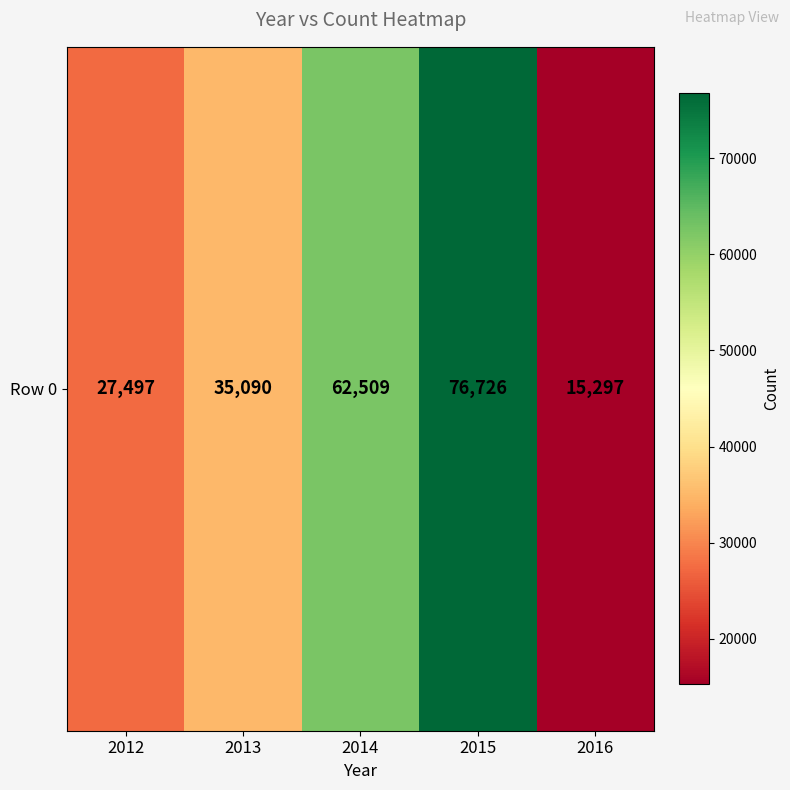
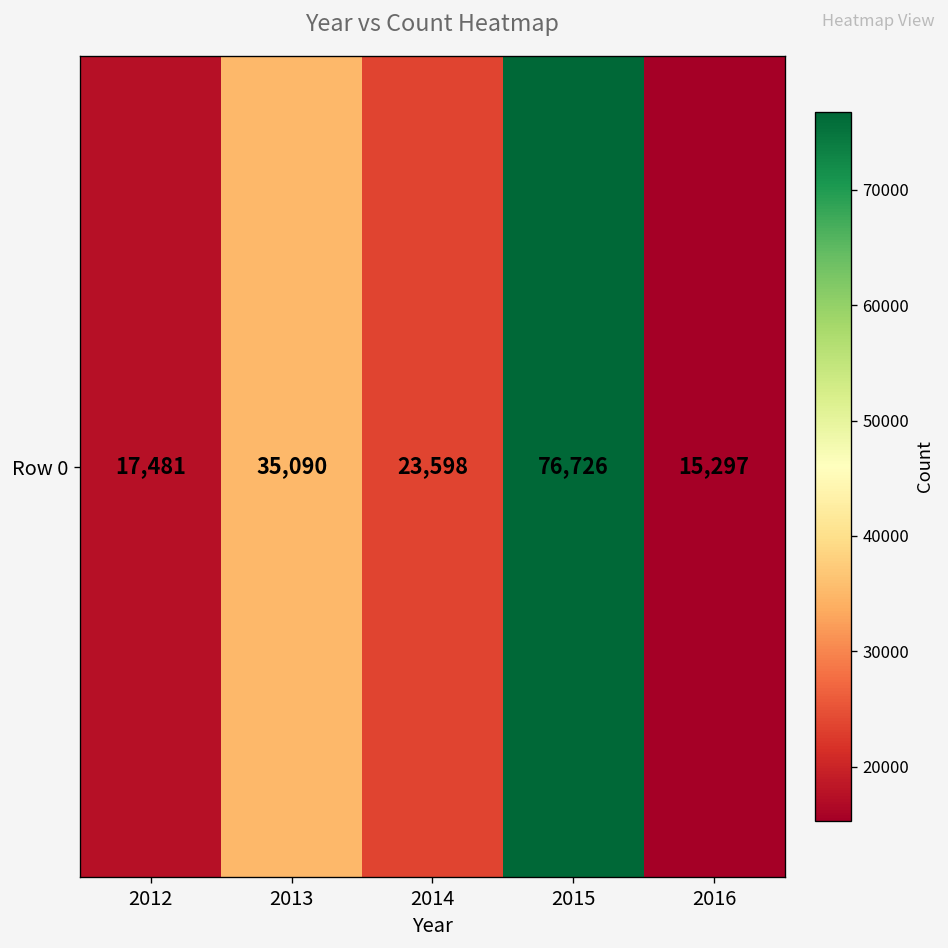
Row 0, 2012: 27,497 -> 17,481
Row 0, 2014: 62,509 -> 23,598
